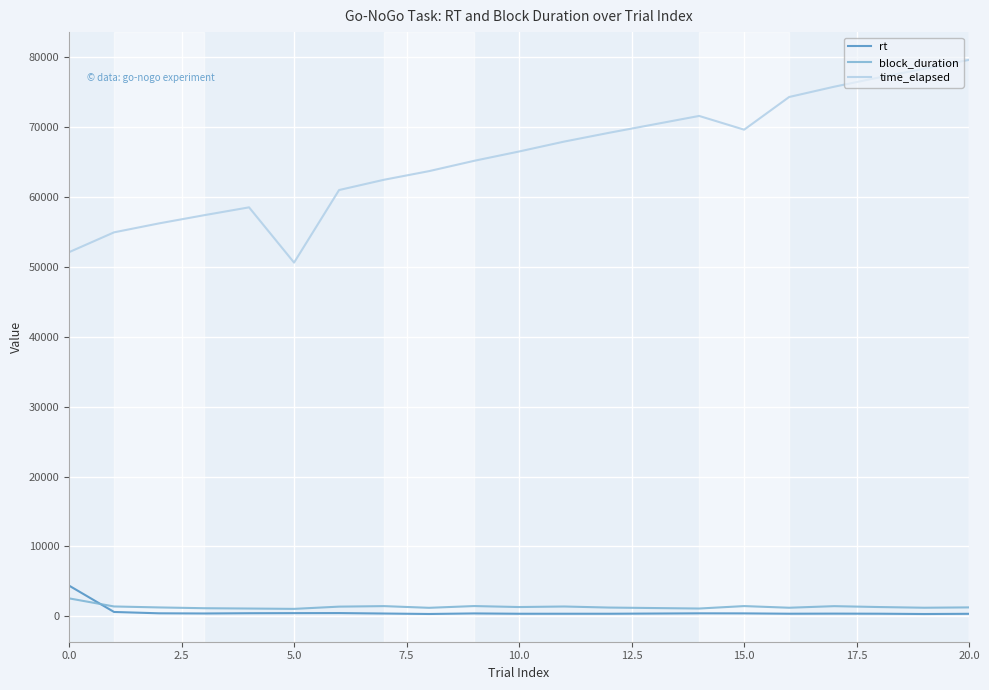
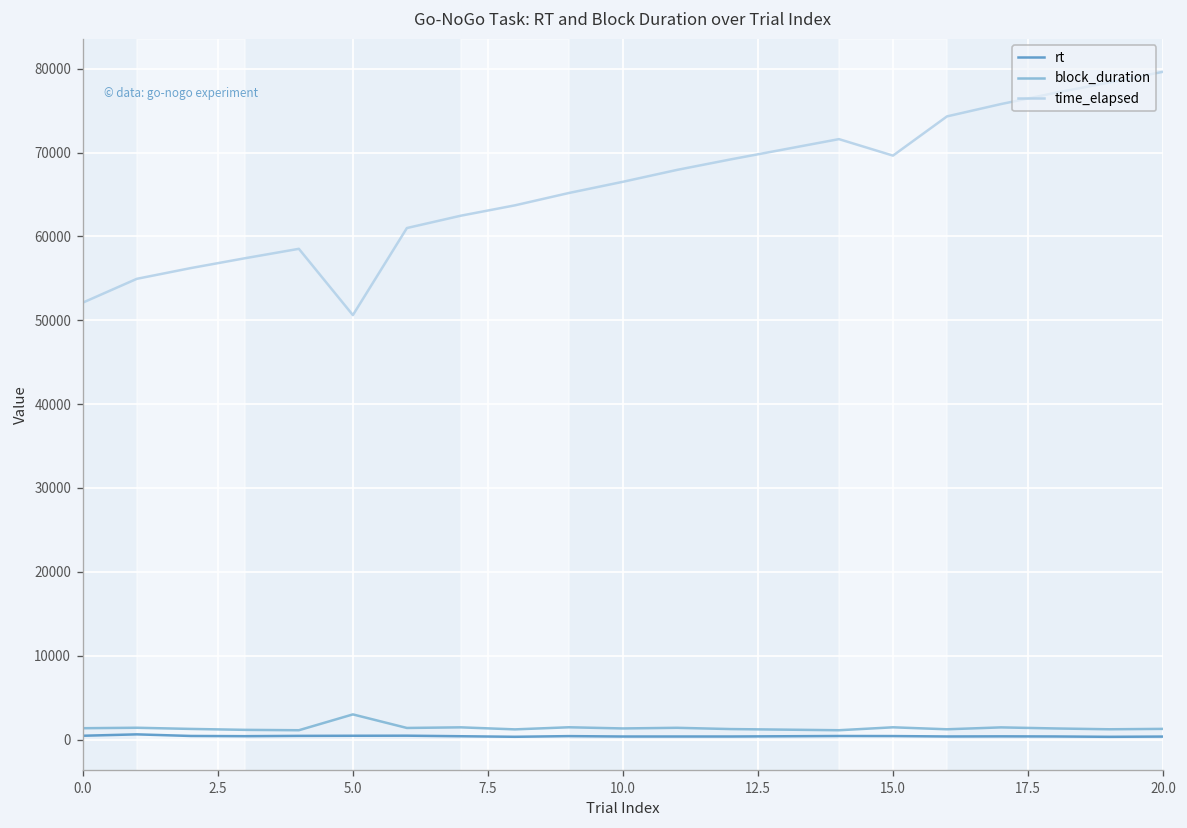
rt, 0.0: 4000 -> 0
block_duration, 0.0: 3000 -> 1000
block_duration, 5.0: 1000 -> 3000
